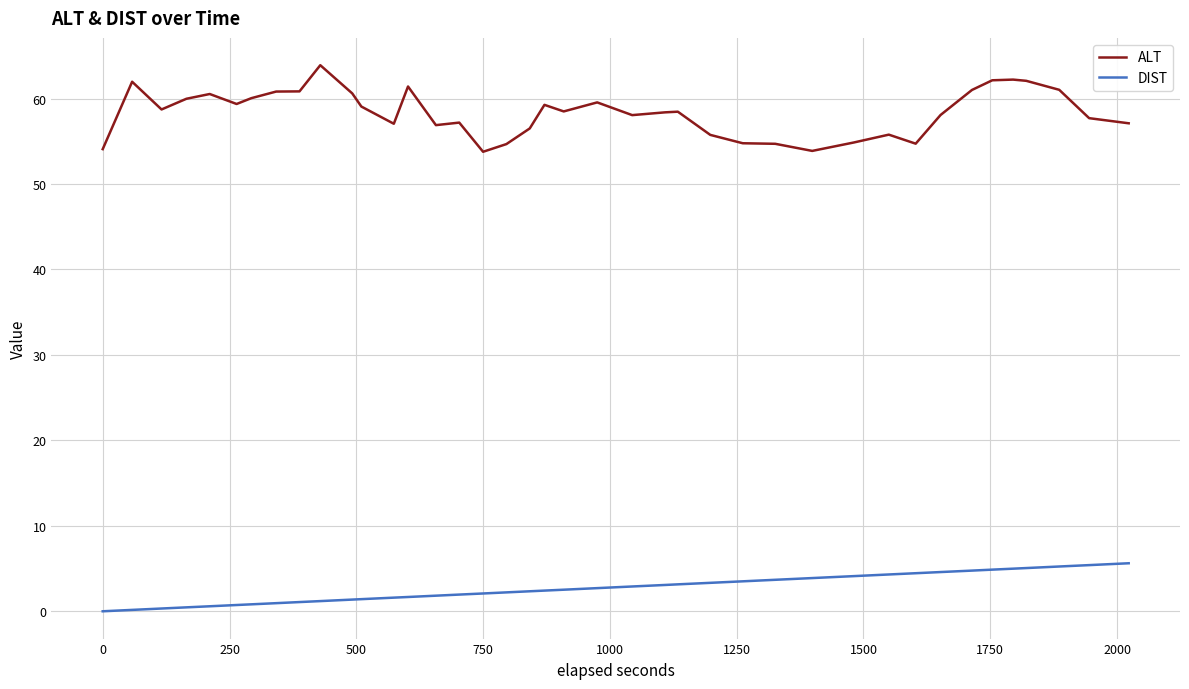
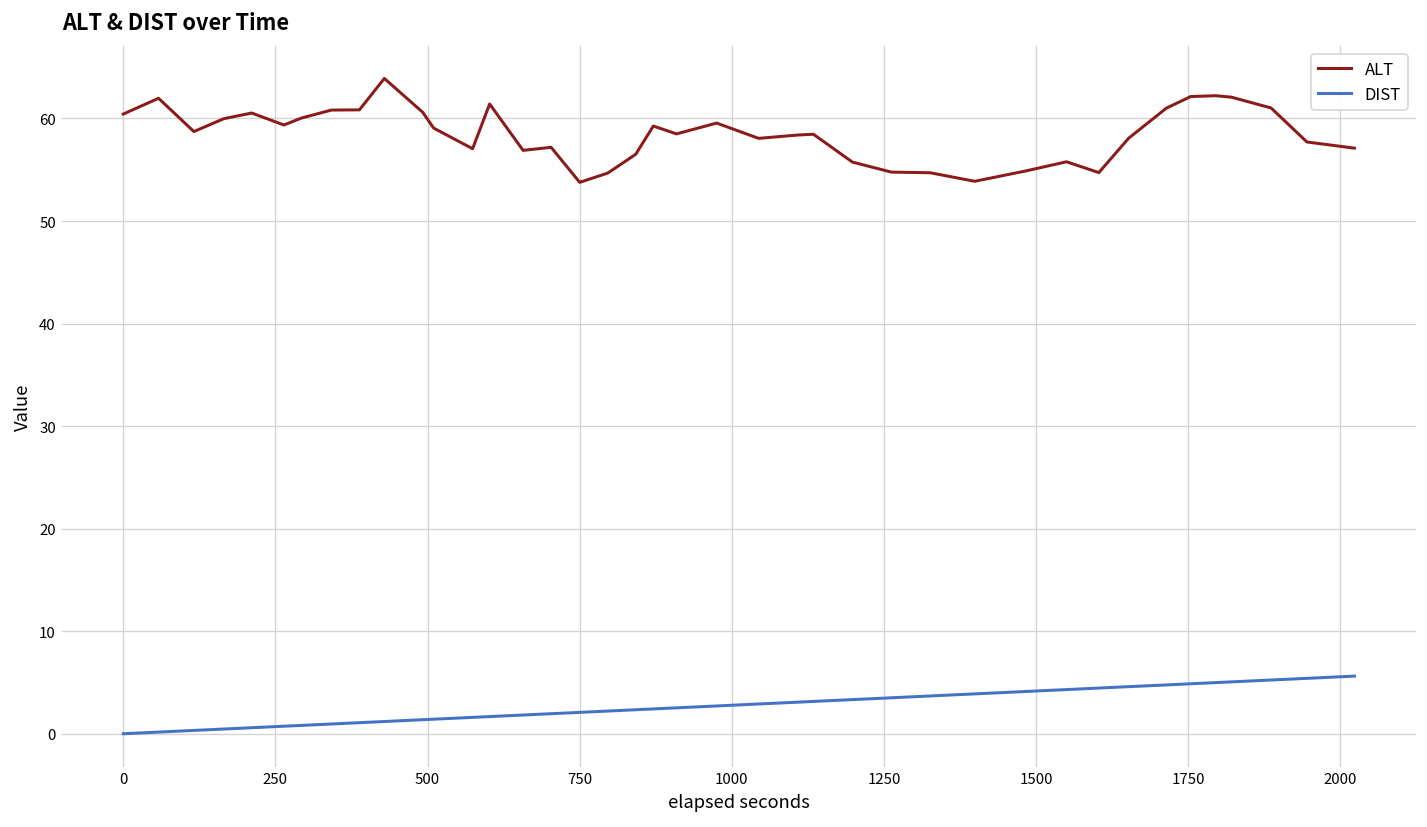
ALT, 0: 54 -> 60
